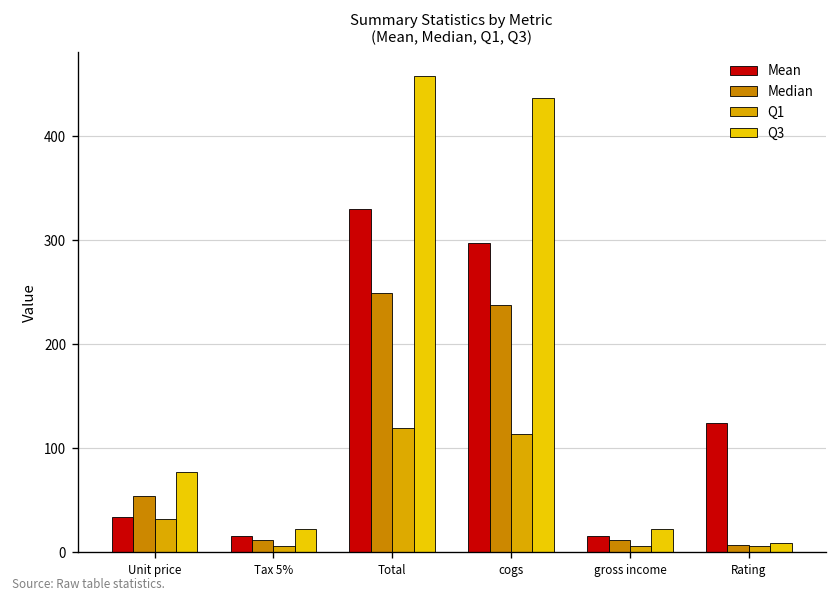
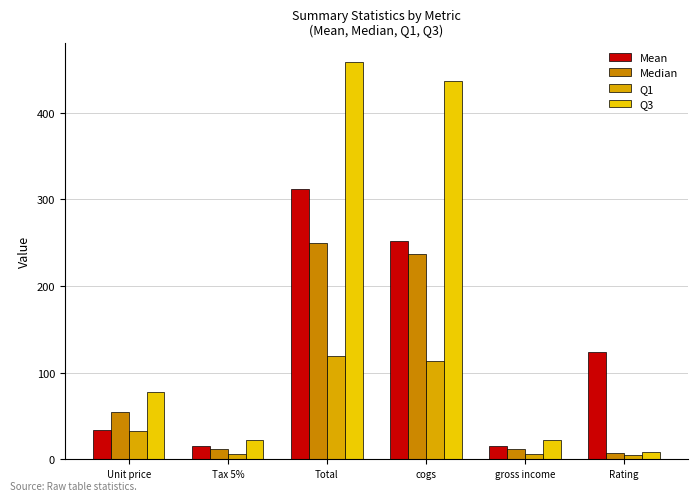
Mean, Total: 330 -> 310
Mean, cogs: 300 -> 250
